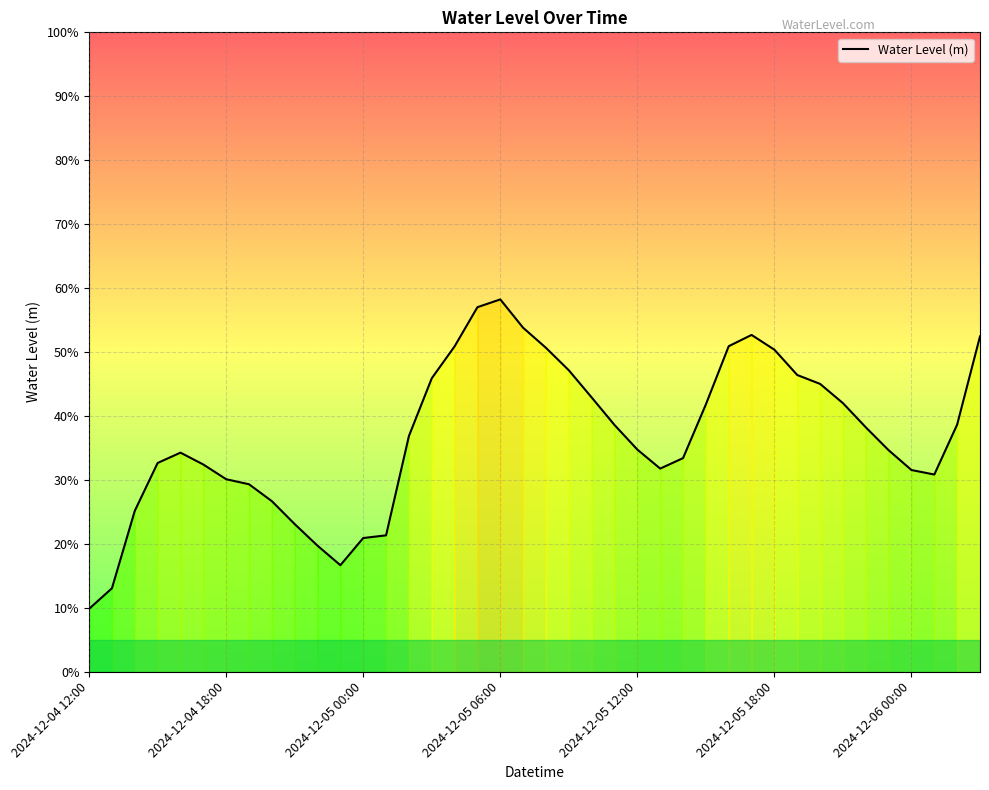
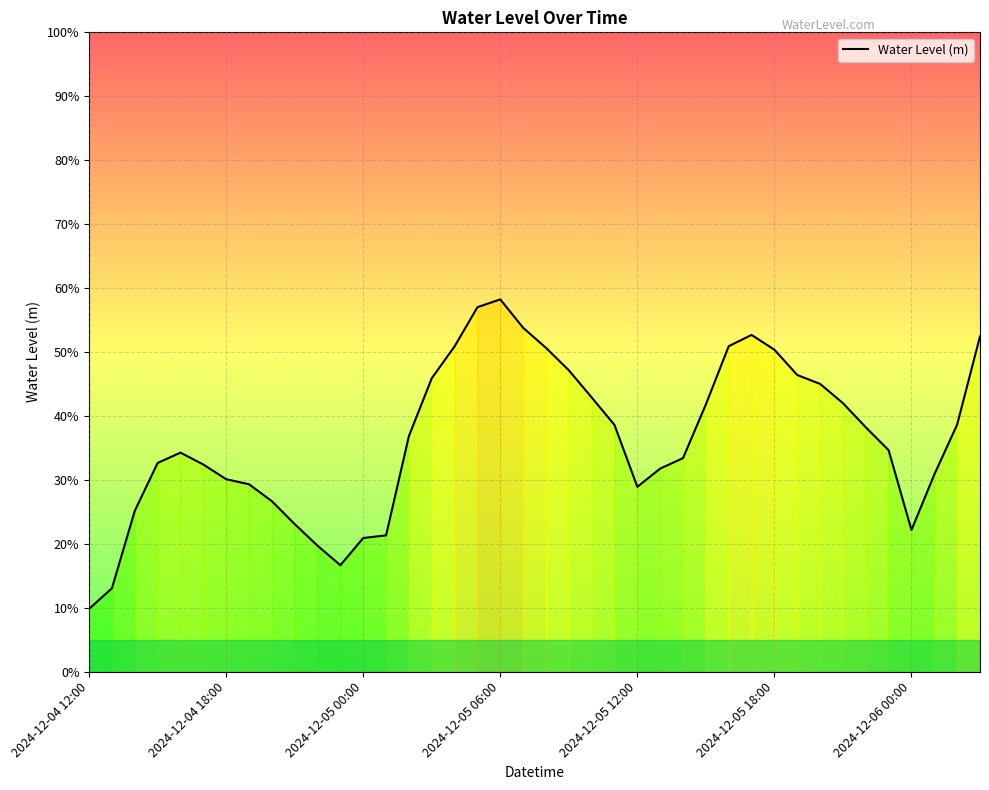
Water Level (m), 2024-12-05 12:00: 35% -> 29%
Water Level (m), 2024-12-06 00:00: 32% -> 22%
